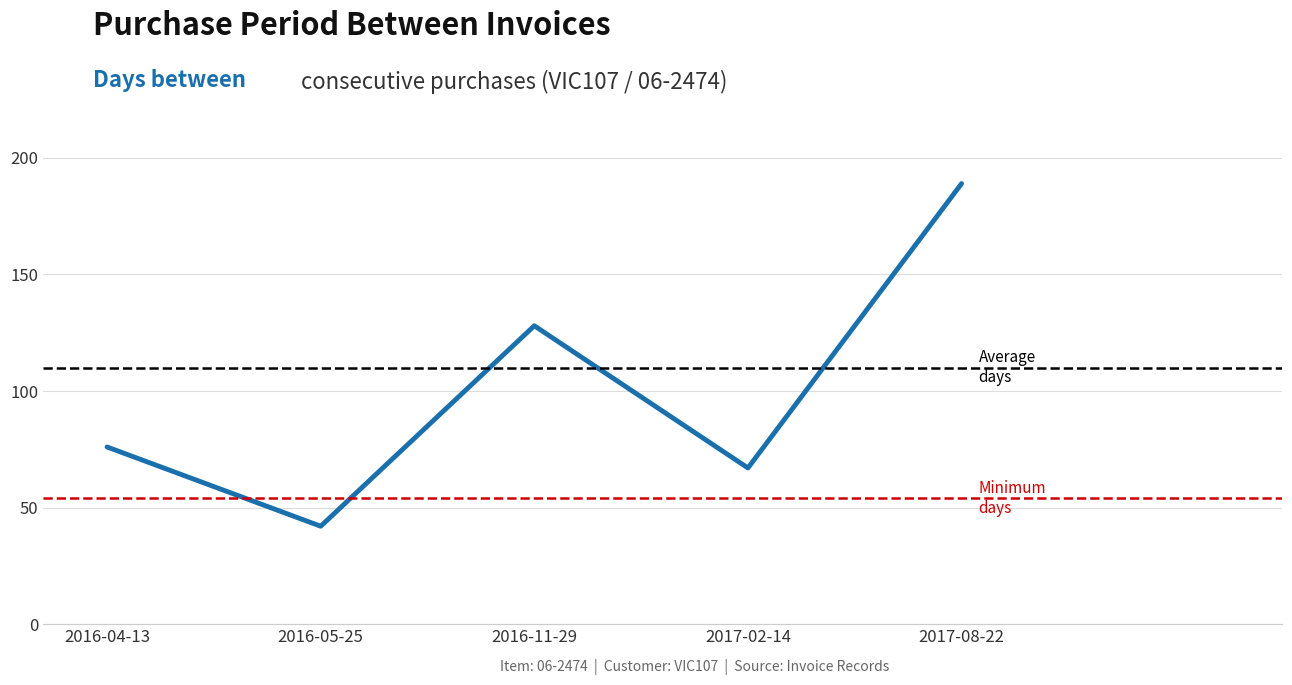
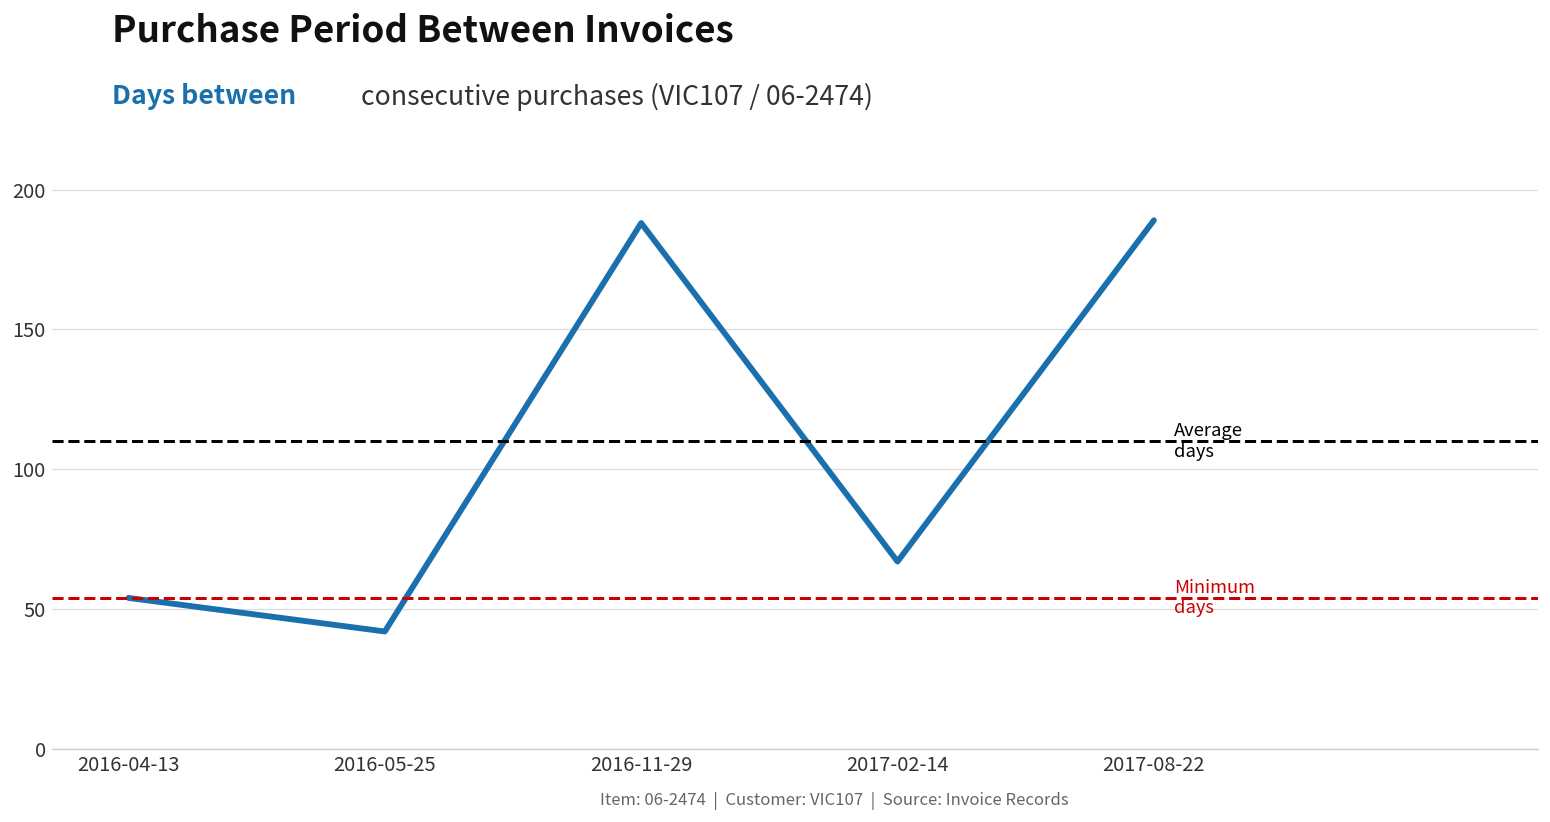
2016-04-13: 76 -> 54
2016-11-29: 128 -> 188
